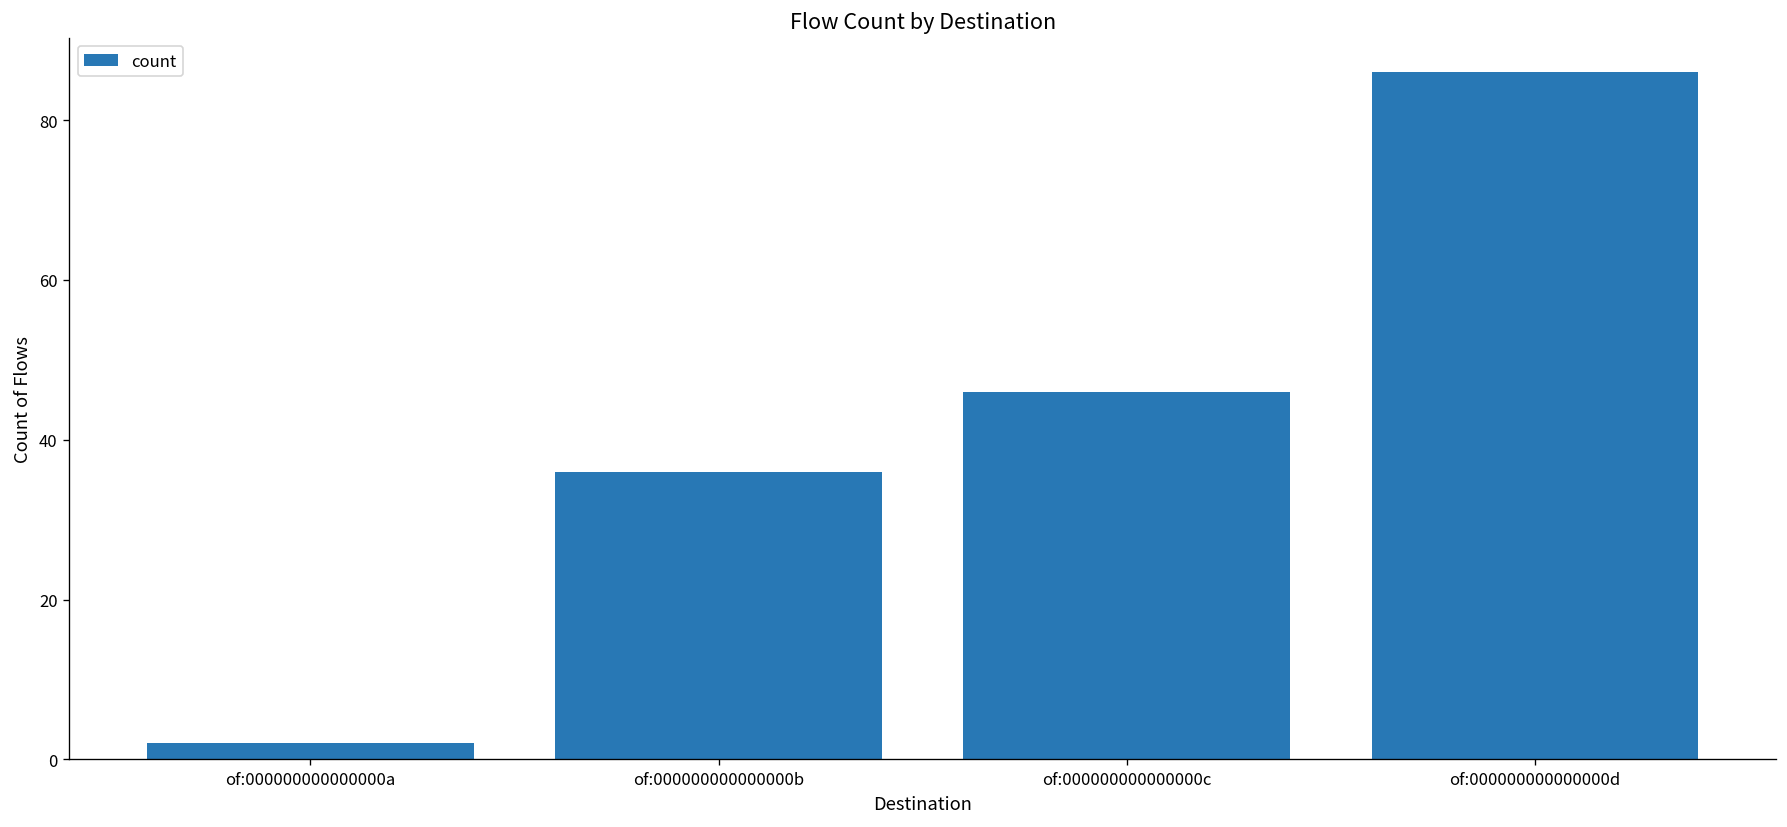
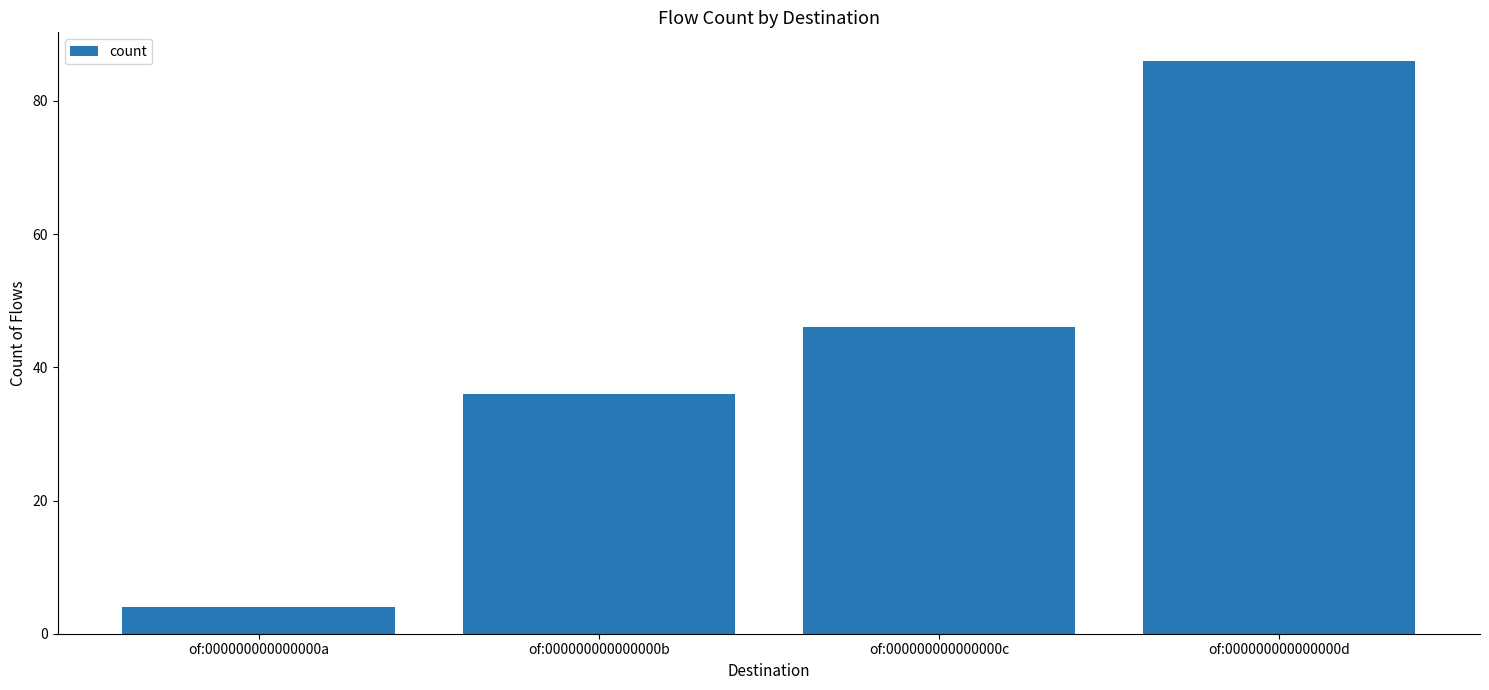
of:000000000000000a: 2 -> 4
